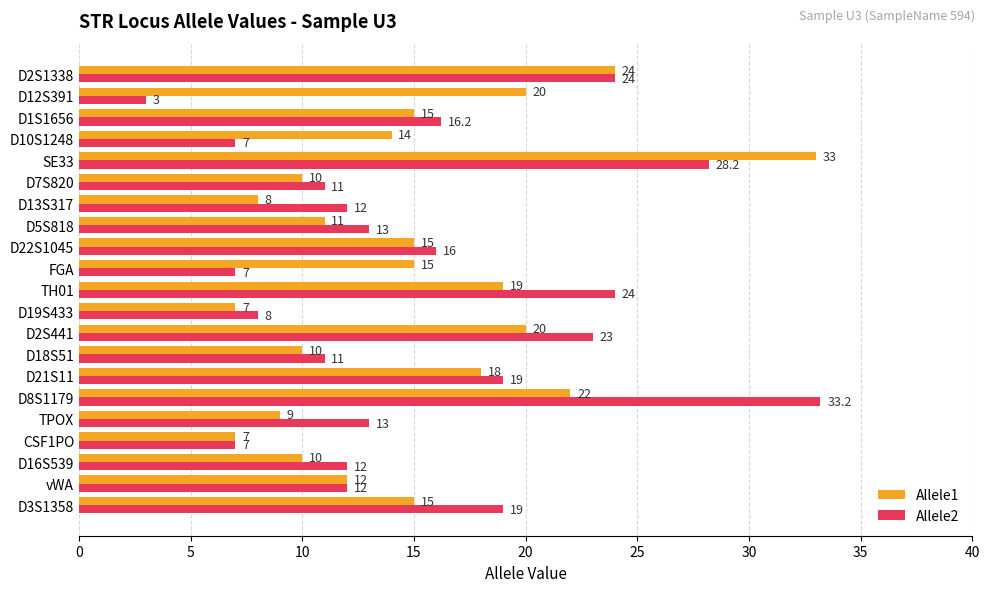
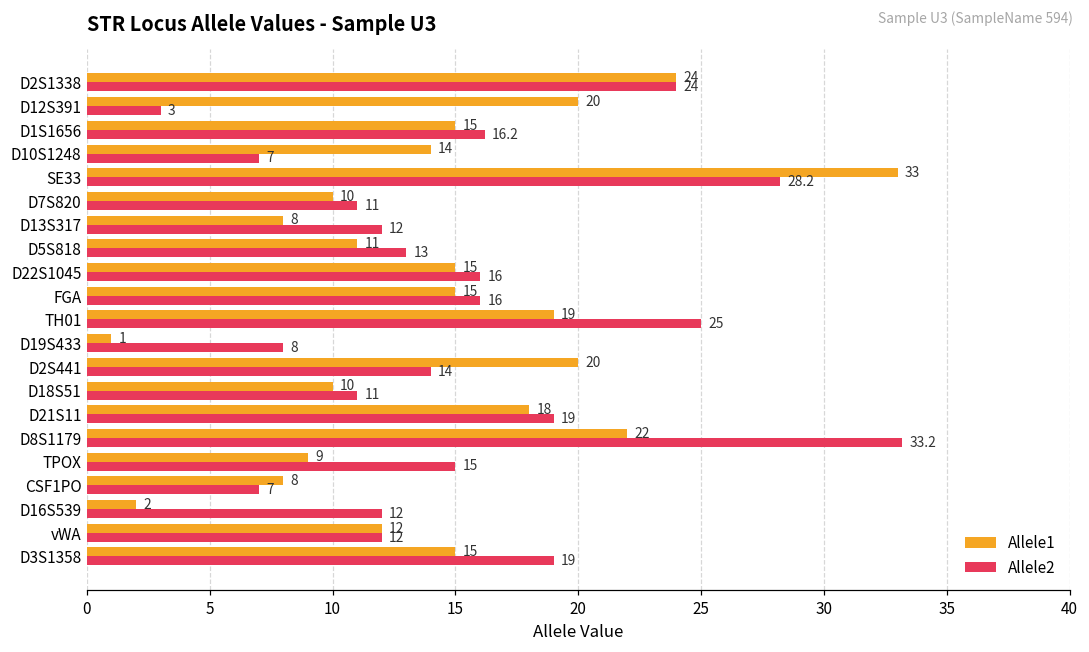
Allele2, FGA: 7 -> 16
Allele2, TH01: 24 -> 25
Allele1, D19S433: 7 -> 1
Allele2, D2S441: 23 -> 14
Allele2, TPOX: 13 -> 15
Allele1, CSF1PO: 7 -> 8
Allele1, D16S539: 10 -> 2
